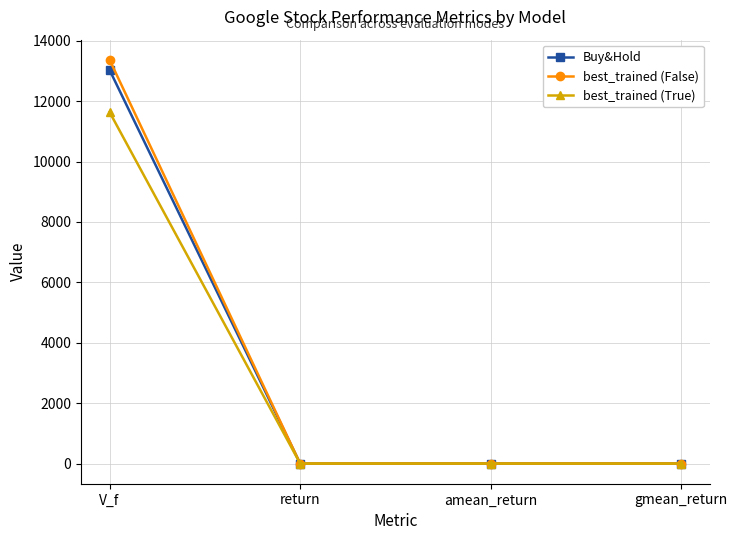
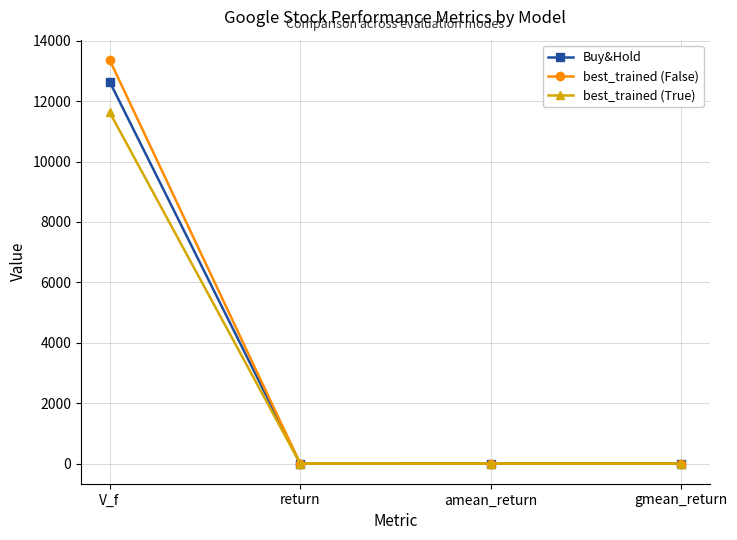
Buy&Hold, V_f: 13000 -> 12600
